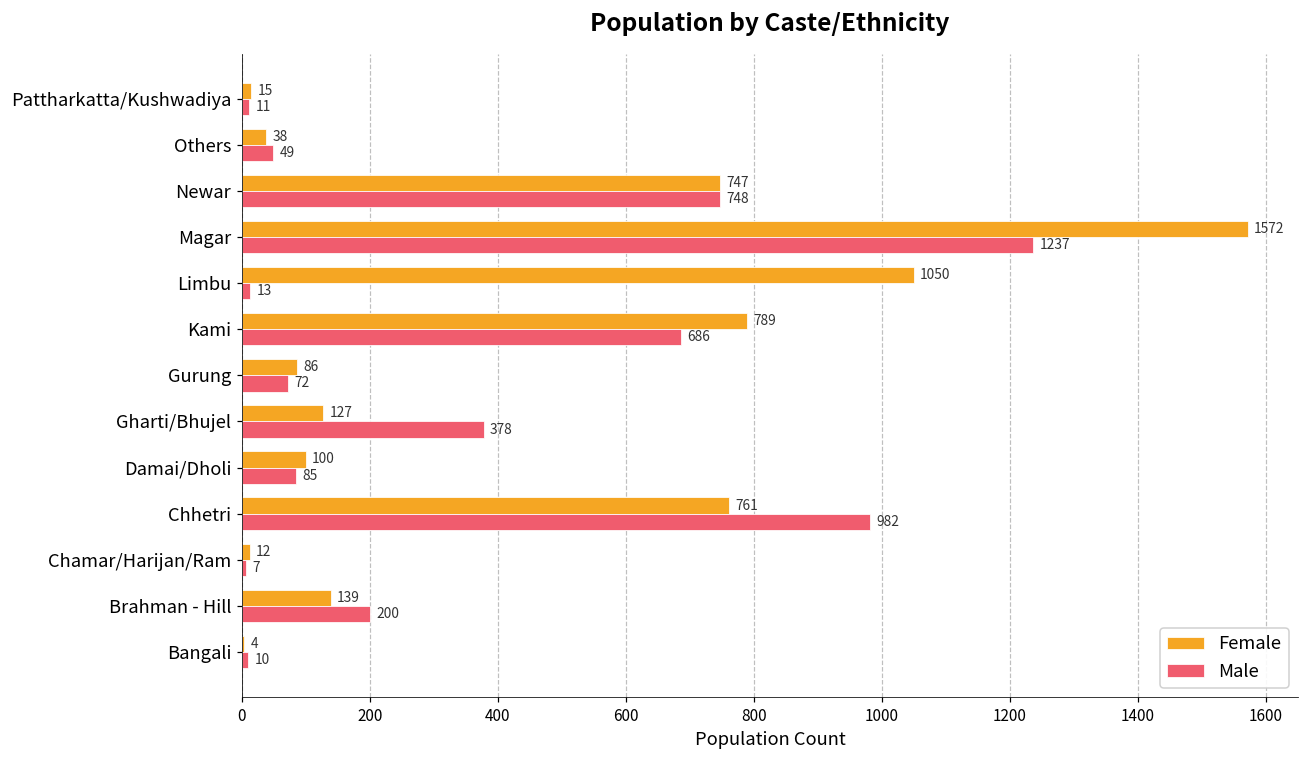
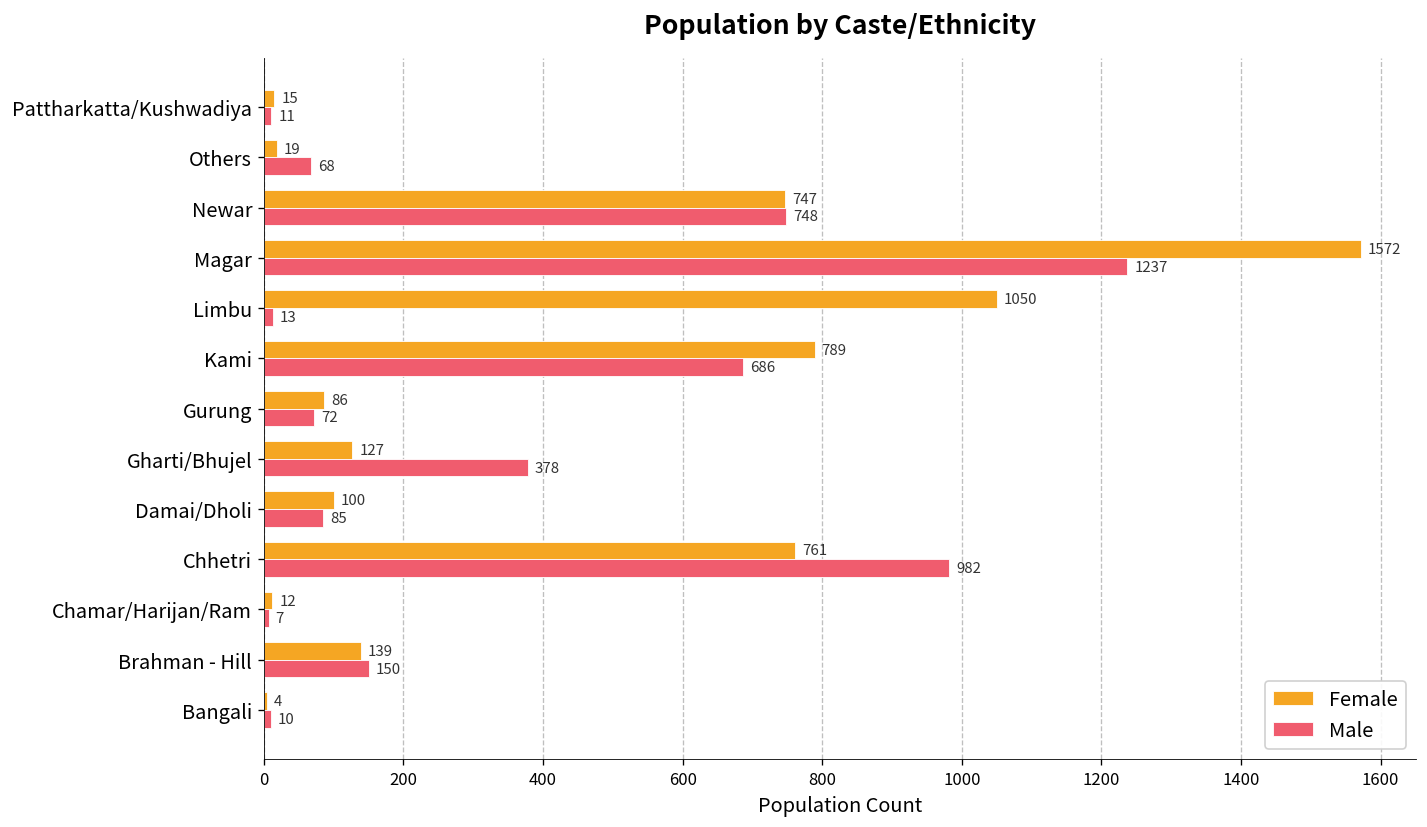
Female, Others: 38 -> 19
Male, Others: 49 -> 68
Male, Brahman - Hill: 200 -> 150
